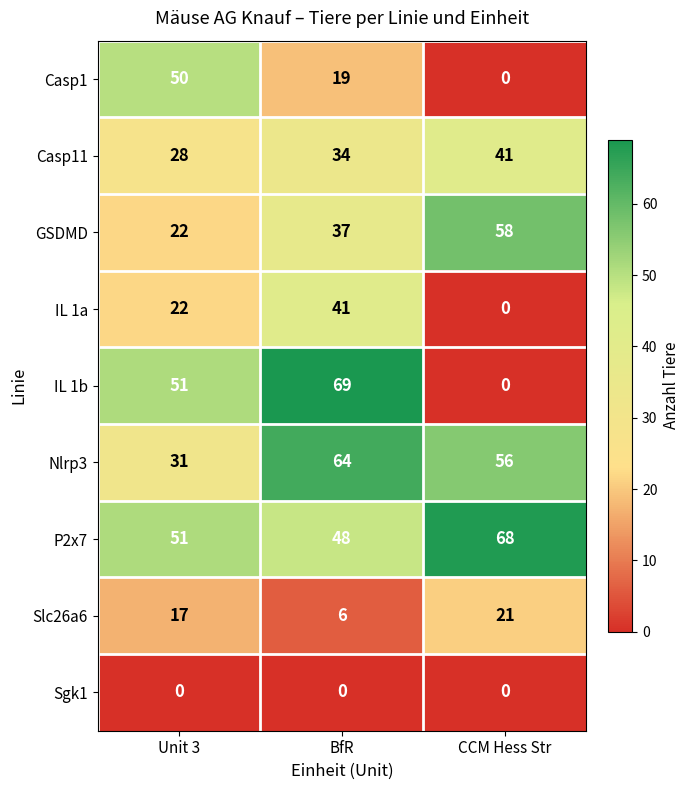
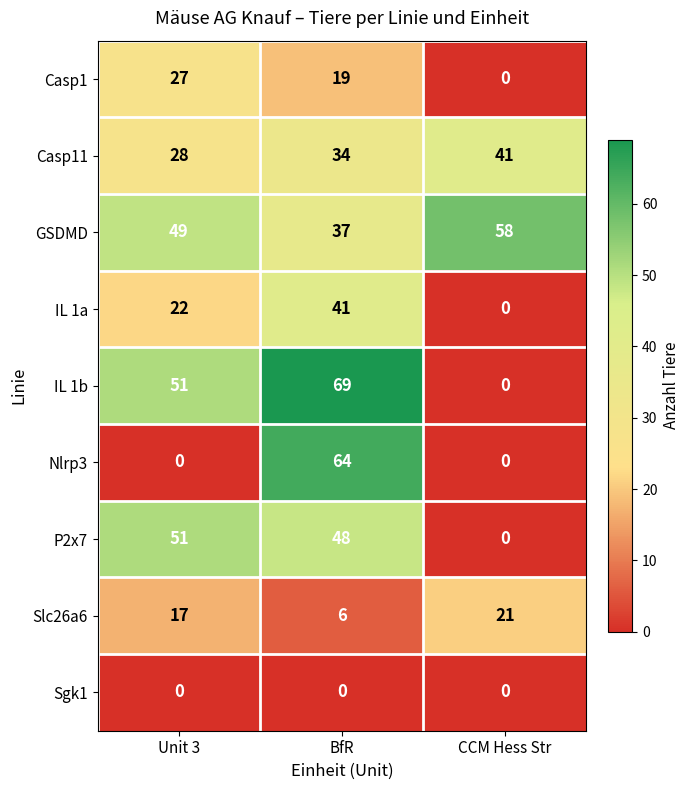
Casp1, Unit 3: 50 -> 27
GSDMD, Unit 3: 22 -> 49
Nlrp3, Unit 3: 31 -> 0
Nlrp3, CCM Hess Str: 56 -> 0
P2x7, CCM Hess Str: 68 -> 0
